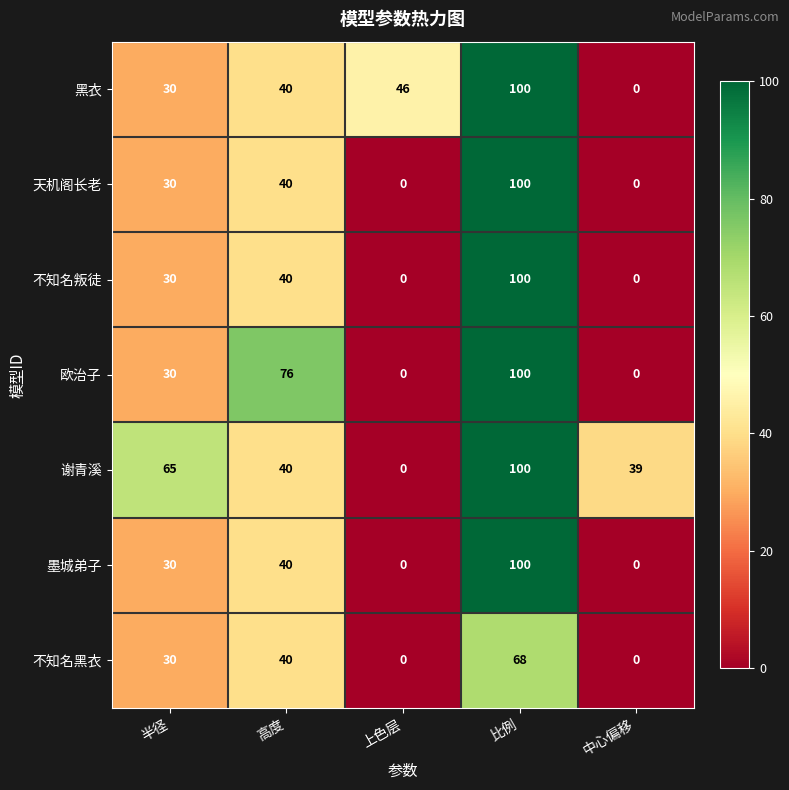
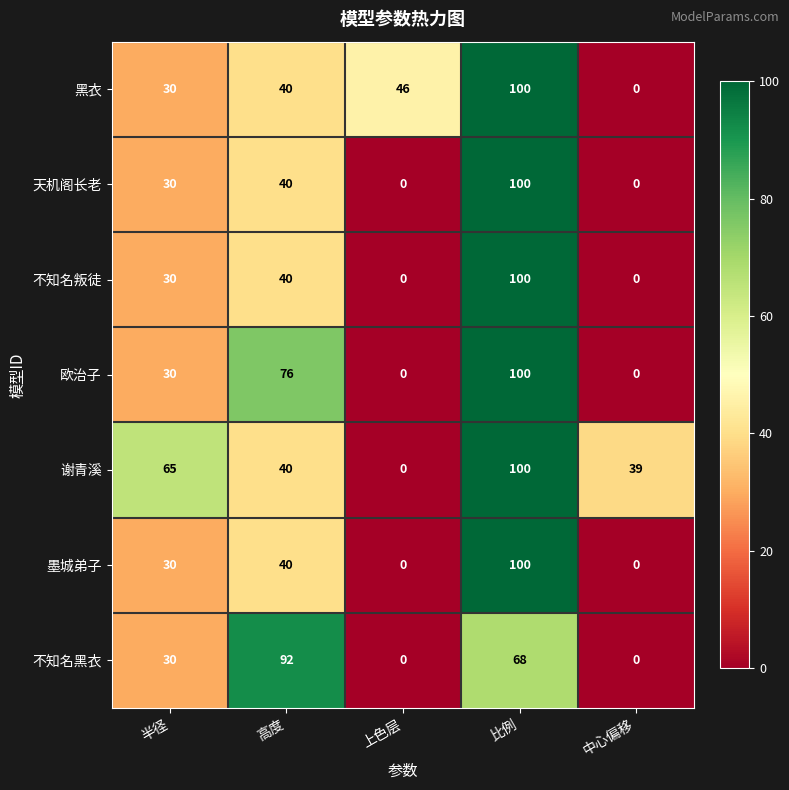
不知名黑衣, 高度: 40 -> 92
